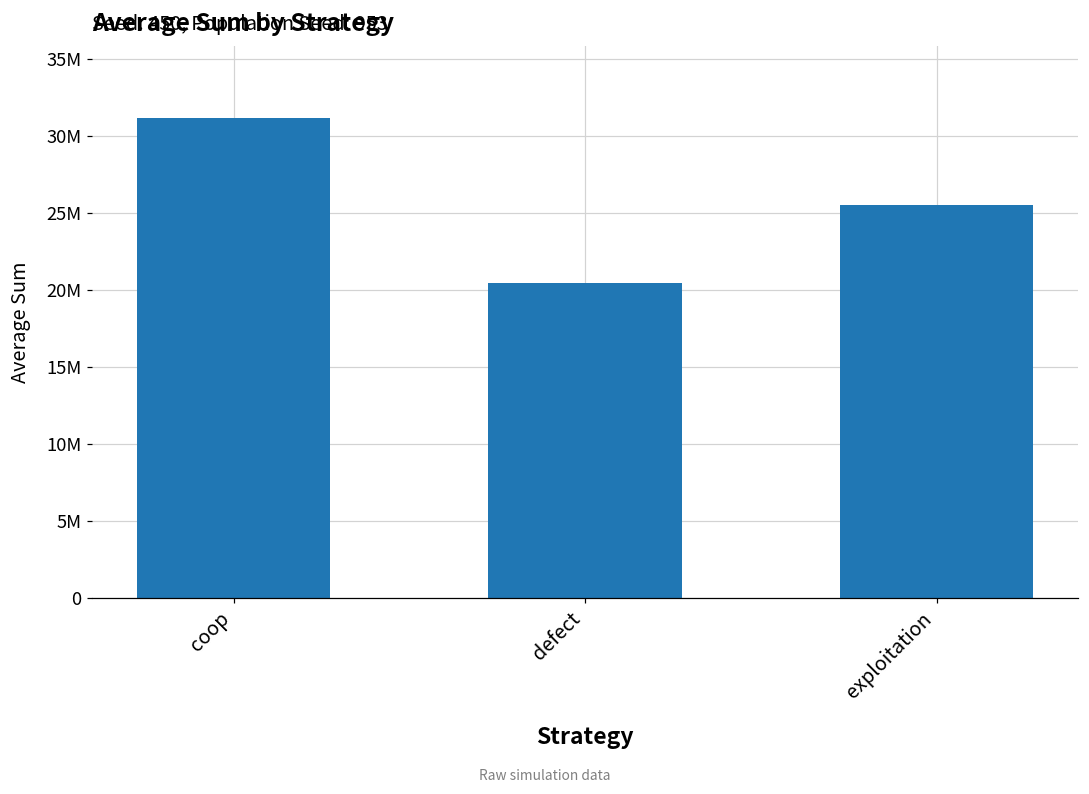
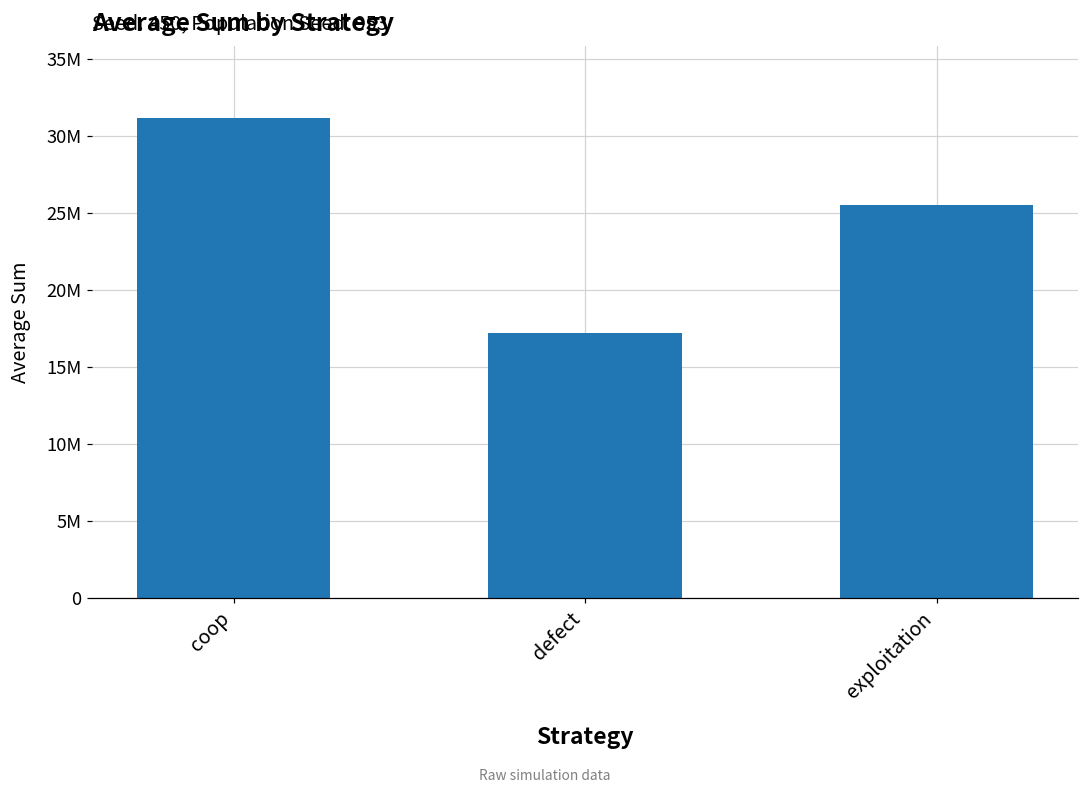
defect: 20400000 -> 17200000
